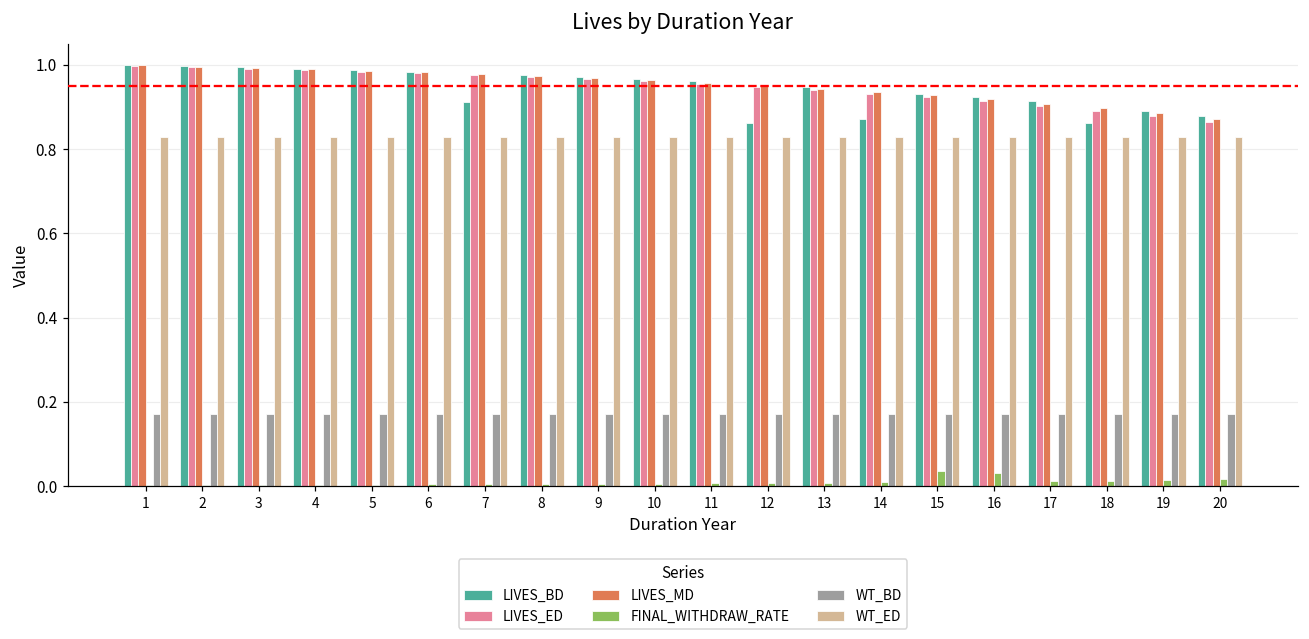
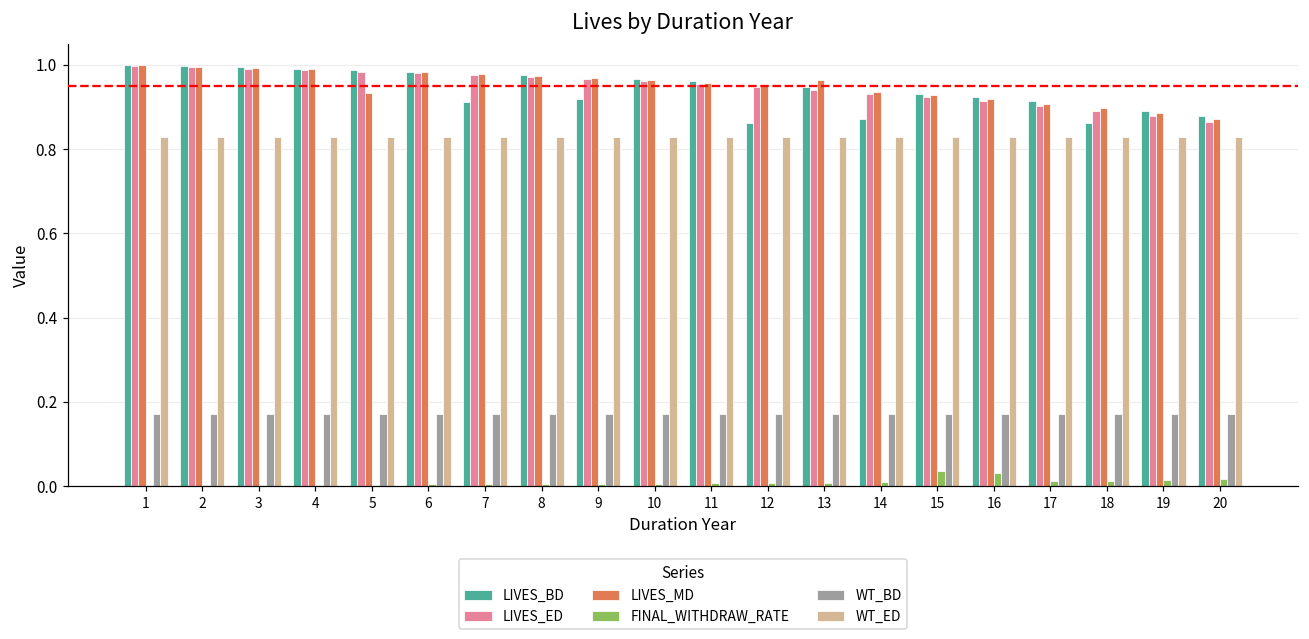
LIVES_MD, 5: 0.99 -> 0.93
LIVES_BD, 9: 0.97 -> 0.92
LIVES_MD, 13: 0.94 -> 0.97
